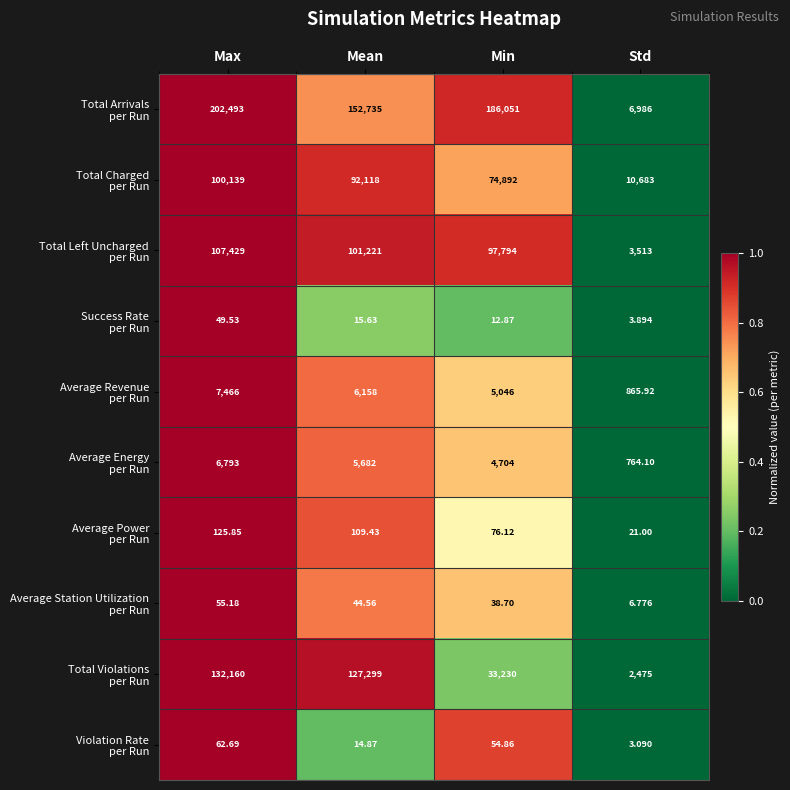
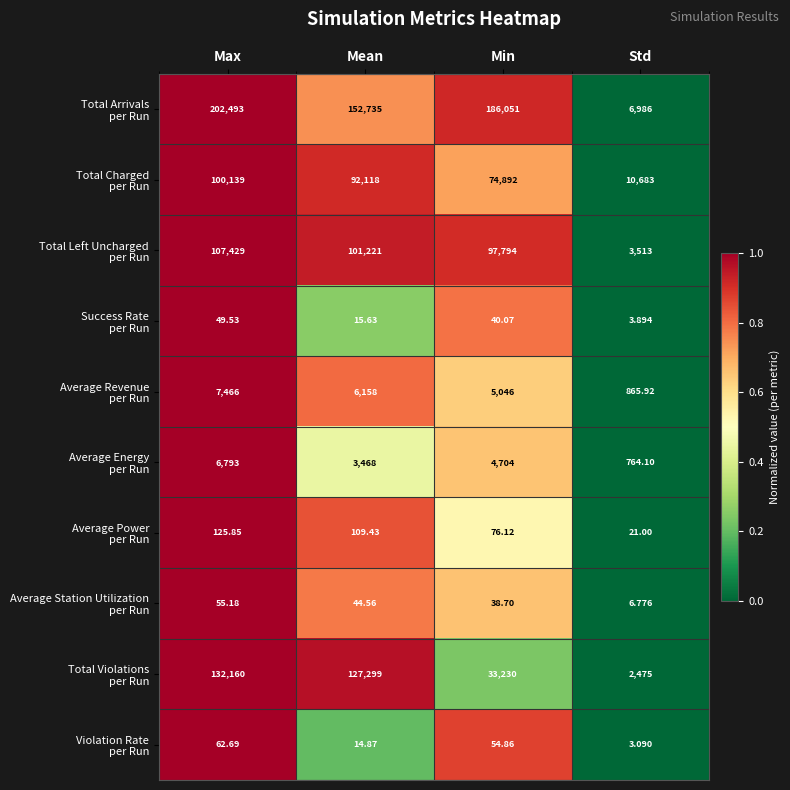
Success Rate per Run, Min: 12.87 -> 40.07
Average Energy per Run, Mean: 5,682 -> 3,468
